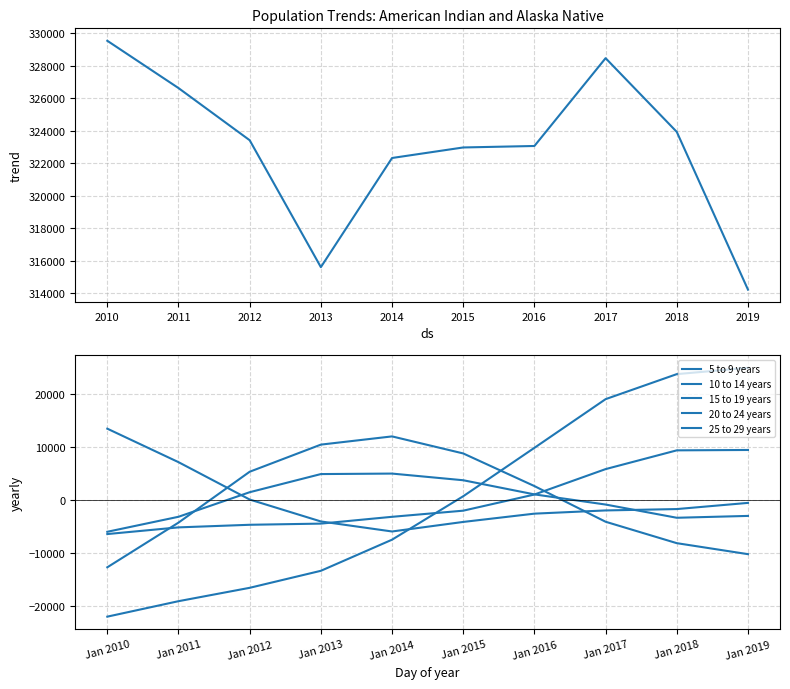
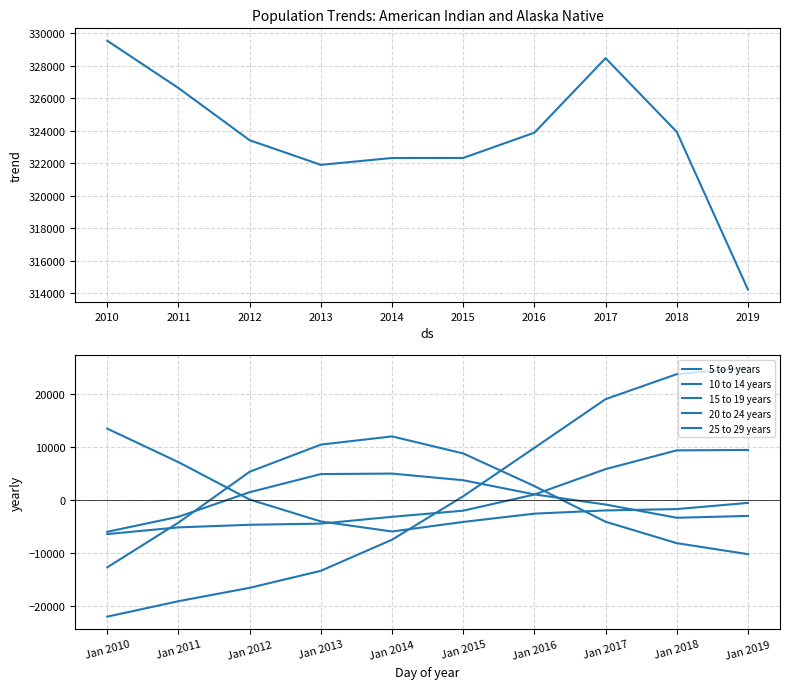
Population Trends: American Indian and Alaska Native, 2013: 315600 -> 321900
Population Trends: American Indian and Alaska Native, 2015: 323000 -> 322300
Population Trends: American Indian and Alaska Native, 2016: 323100 -> 323900
